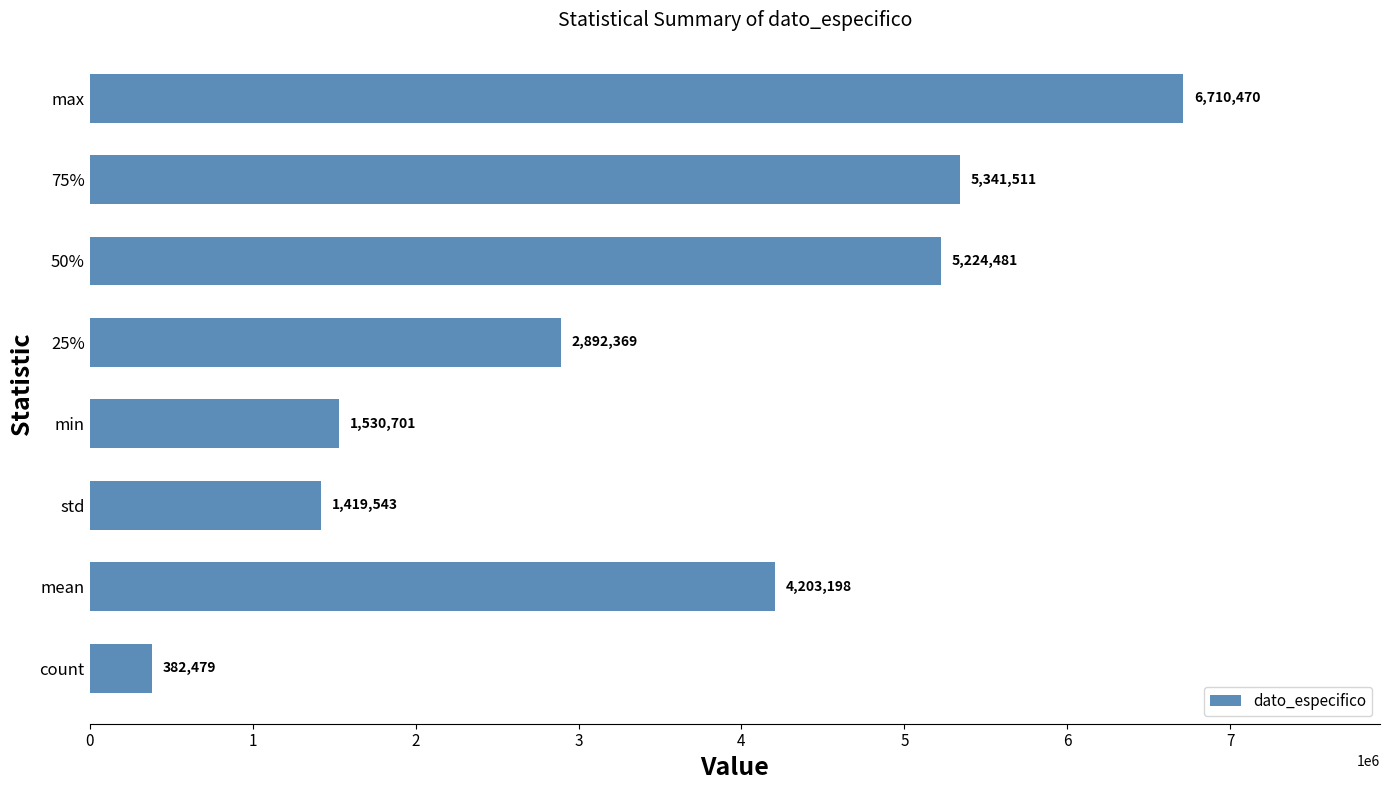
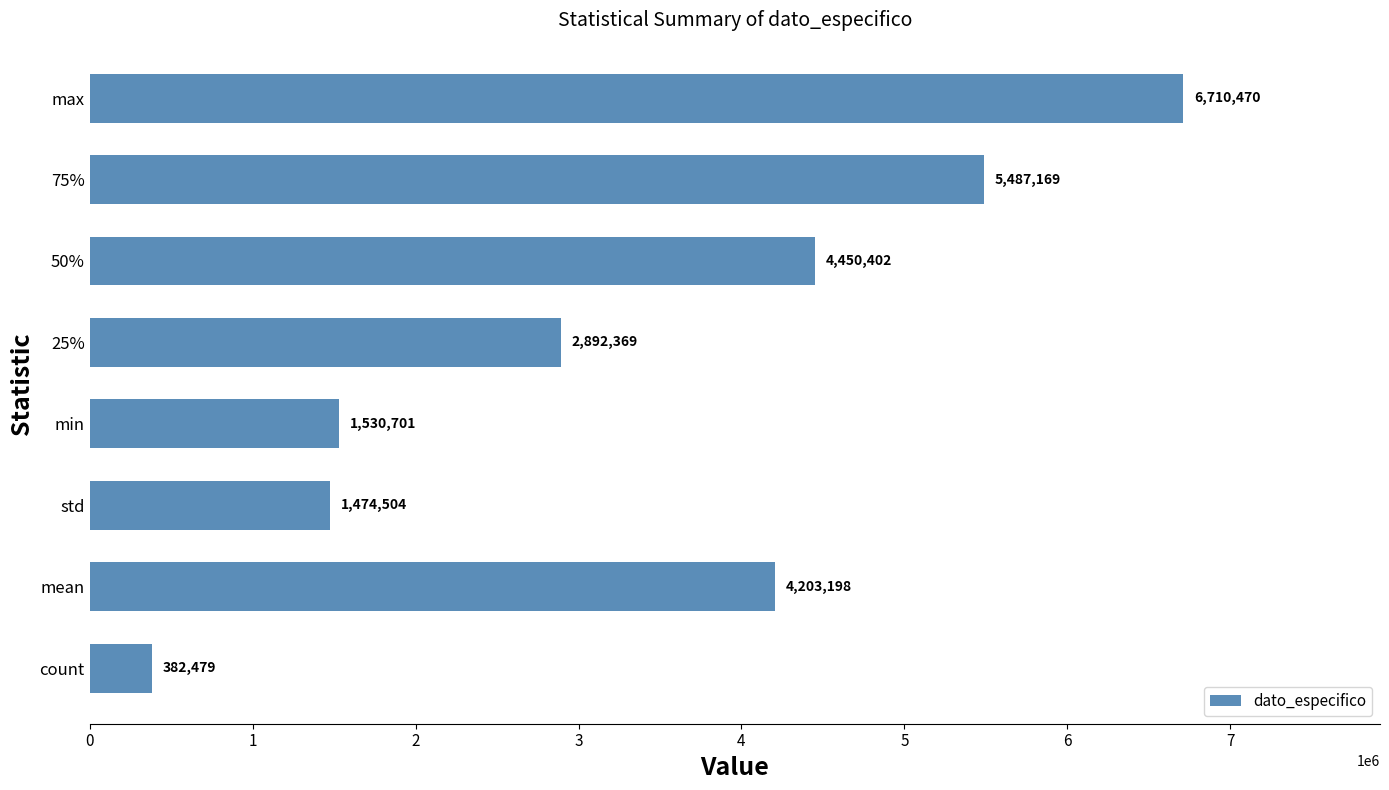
75%: 5,341,511 -> 5,487,169
50%: 5,224,481 -> 4,450,402
std: 1,419,543 -> 1,474,504
